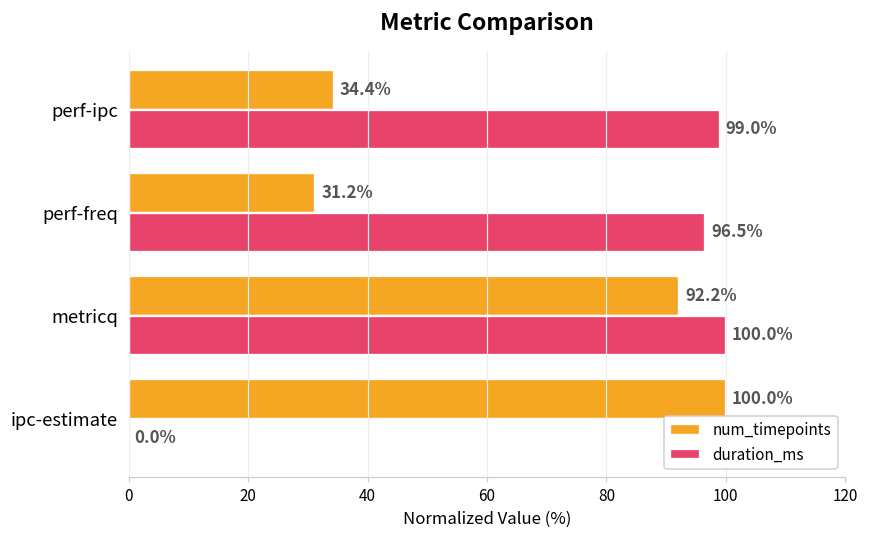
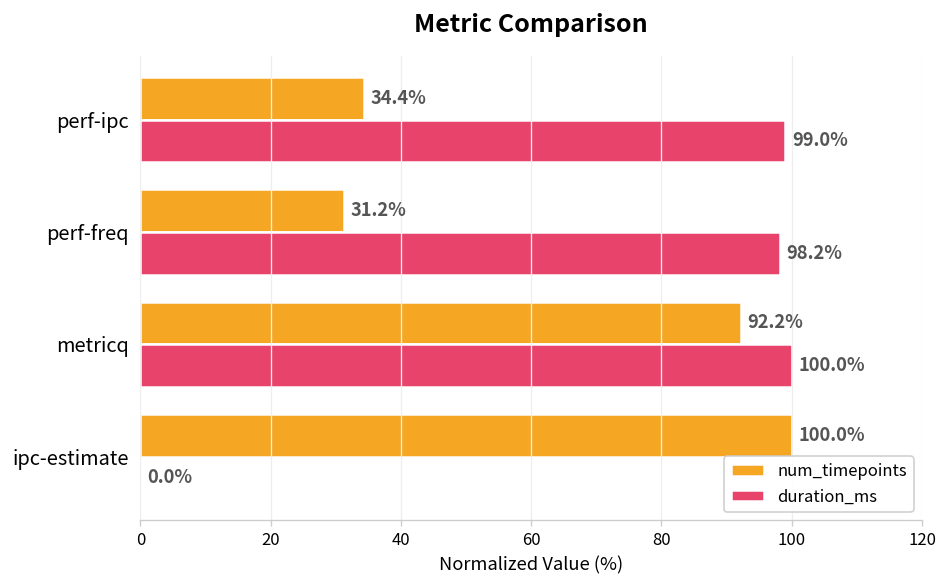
duration_ms, perf-freq: 96.5% -> 98.2%
